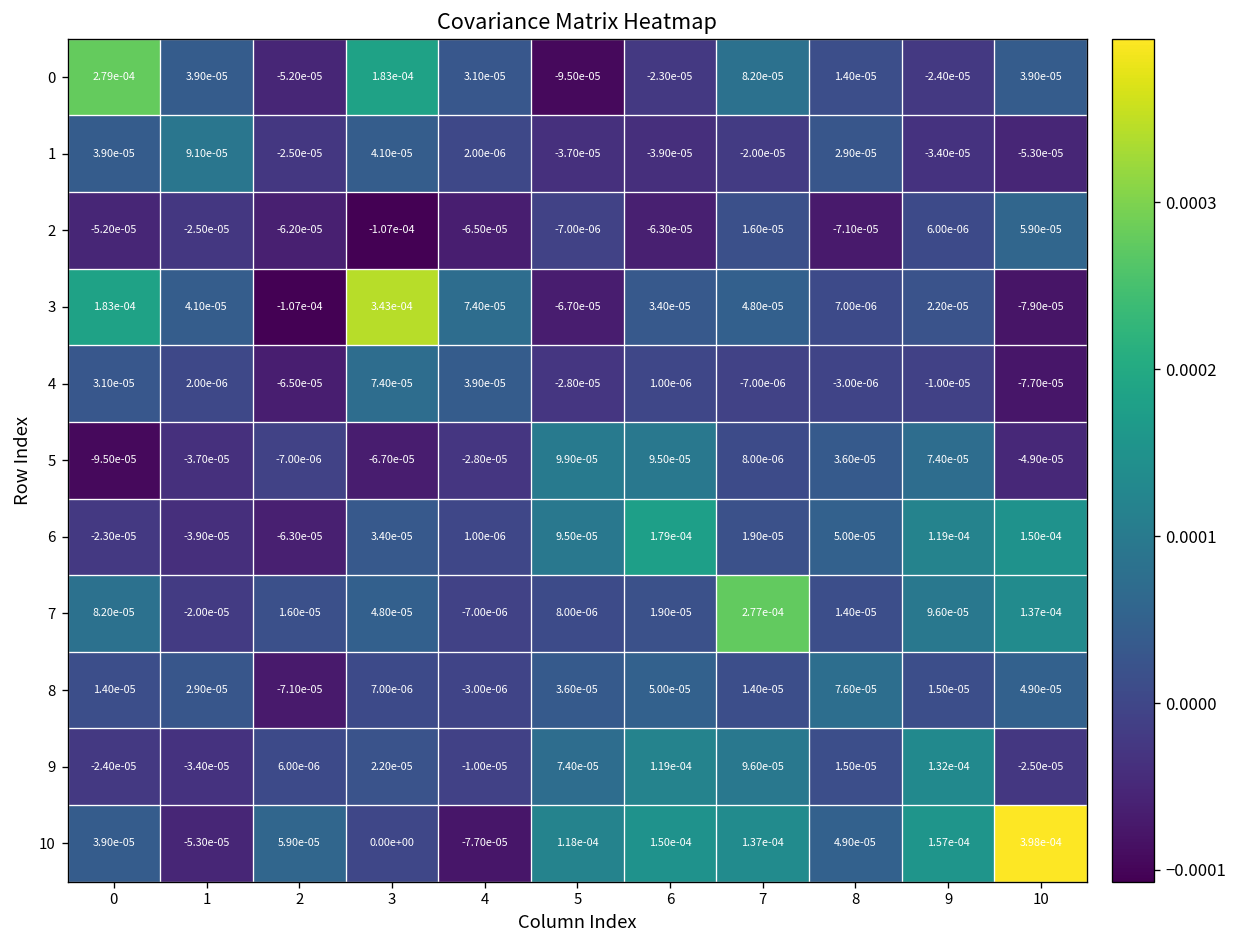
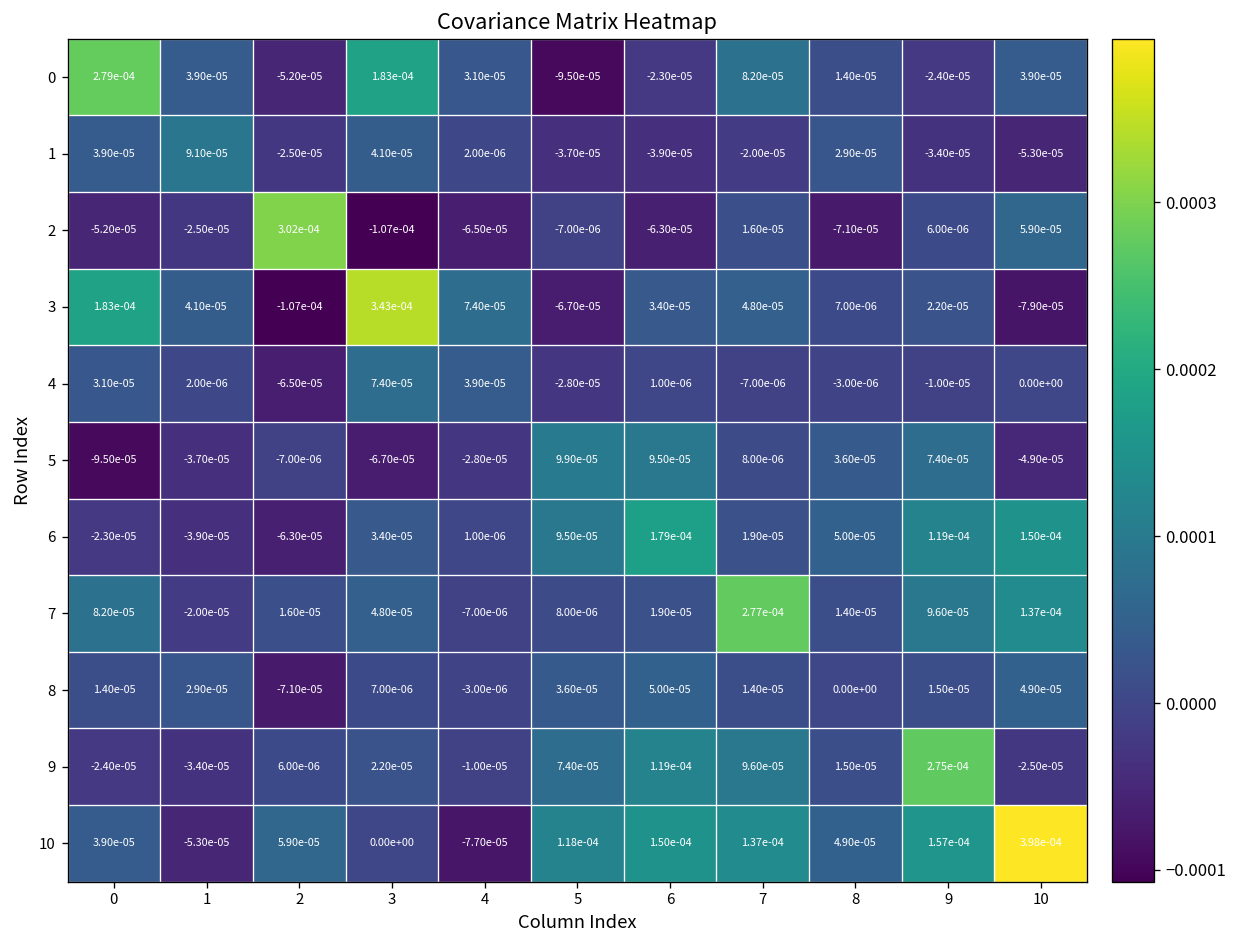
2, 2: -6.20e-05 -> 3.02e-04
4, 10: -7.70e-05 -> 0.00e+00
8, 8: 7.60e-05 -> 0.00e+00
9, 9: 1.32e-04 -> 2.75e-04
